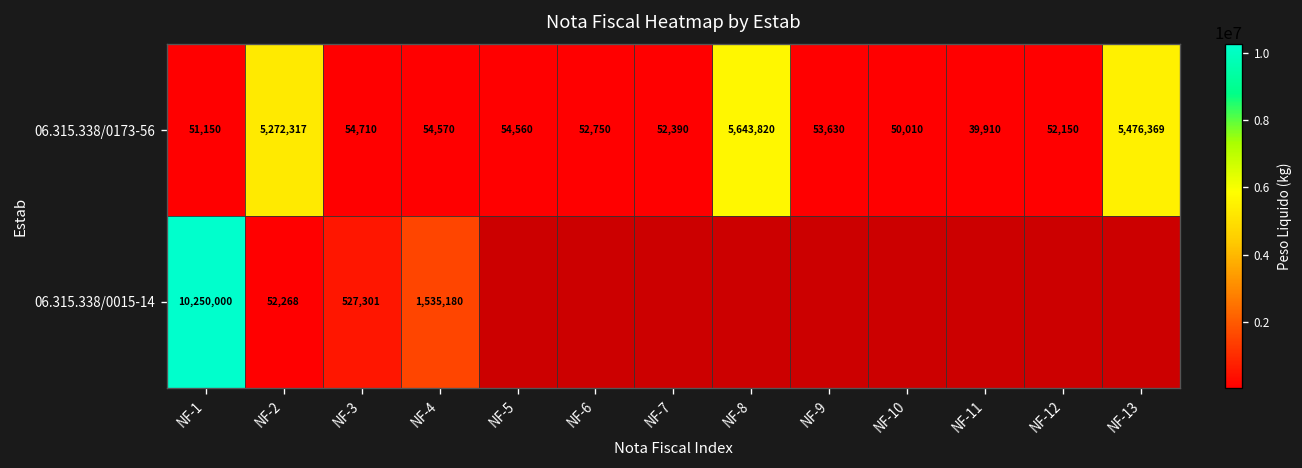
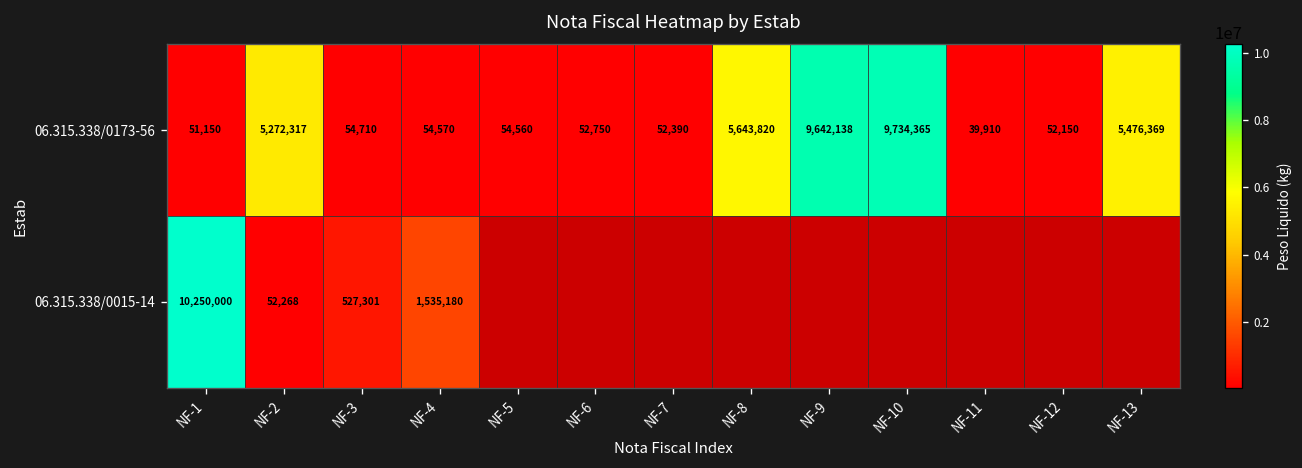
06.315.338/0173-56, NF-9: 53,630 -> 9,642,138
06.315.338/0173-56, NF-10: 50,010 -> 9,734,365
